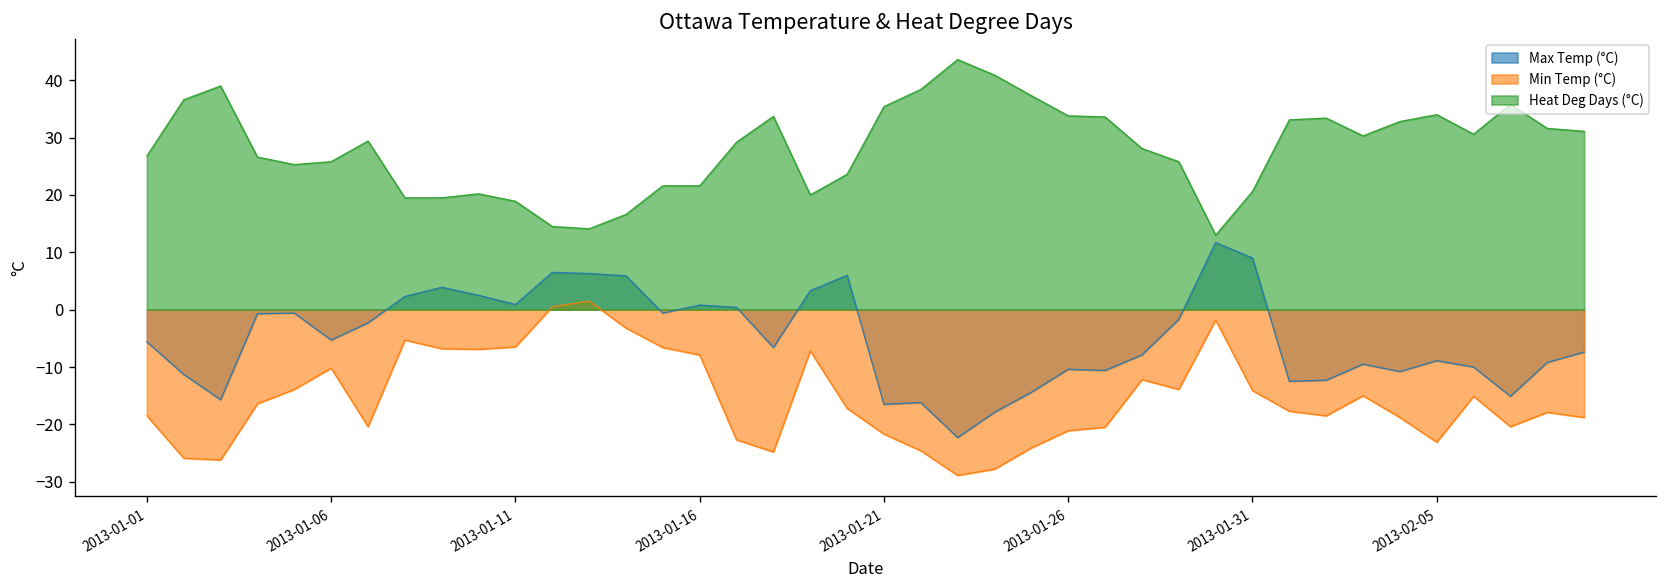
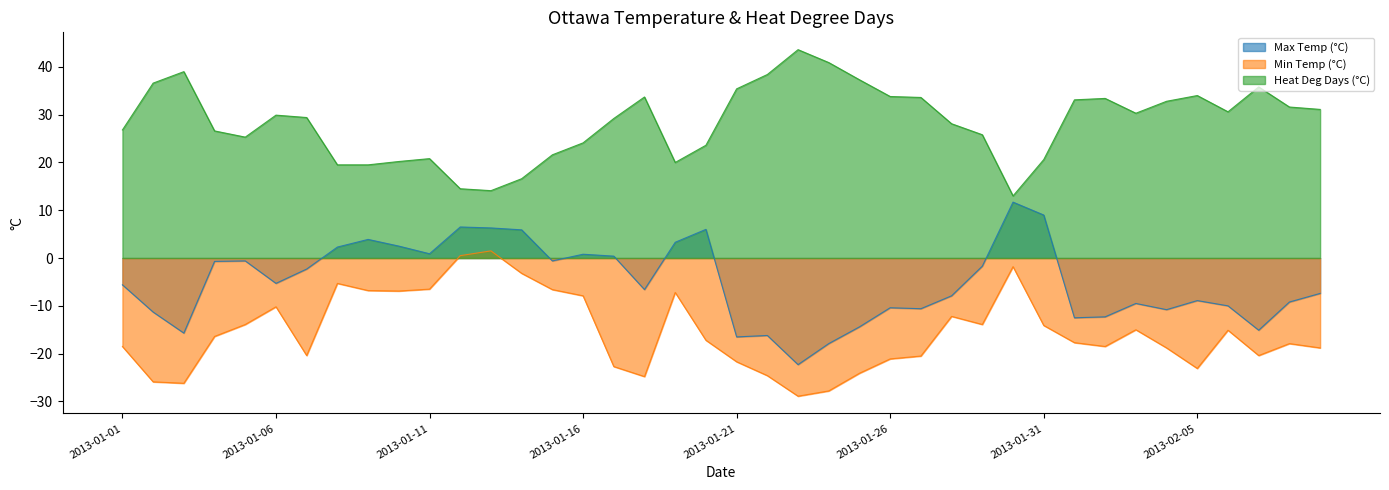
Heat Deg Days (°C), 2013-01-06: 26 -> 30
Heat Deg Days (°C), 2013-01-11: 19 -> 21
Heat Deg Days (°C), 2013-01-16: 22 -> 24
